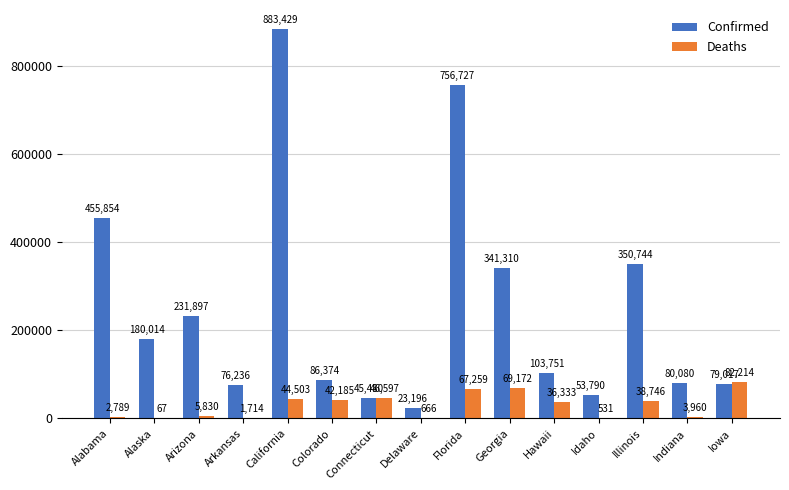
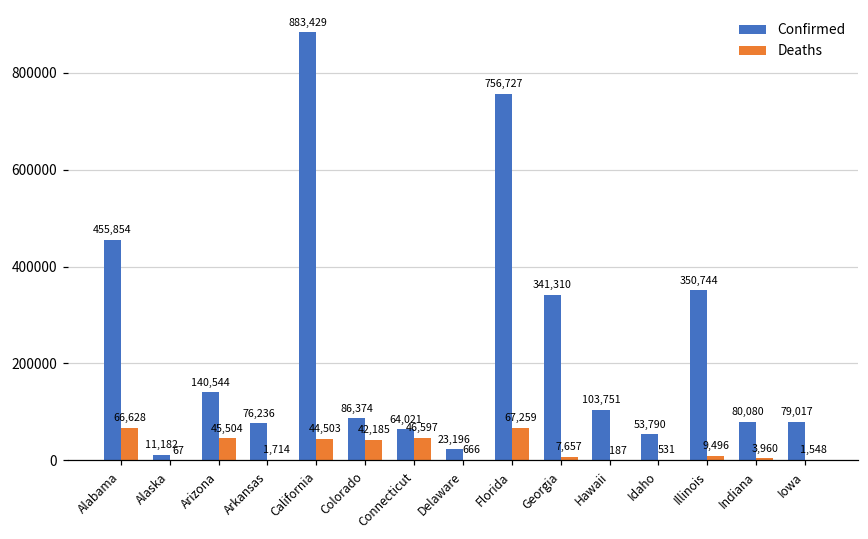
Deaths, Alabama: 2,789 -> 66,628
Confirmed, Alaska: 180,014 -> 11,182
Confirmed, Arizona: 231,897 -> 140,544
Deaths, Arizona: 5,830 -> 45,504
Confirmed, Connecticut: 45,480 -> 64,021
Deaths, Georgia: 69,172 -> 7,657
Deaths, Hawaii: 36,333 -> 187
Deaths, Illinois: 38,746 -> 9,496
Deaths, Iowa: 82,214 -> 1,548
